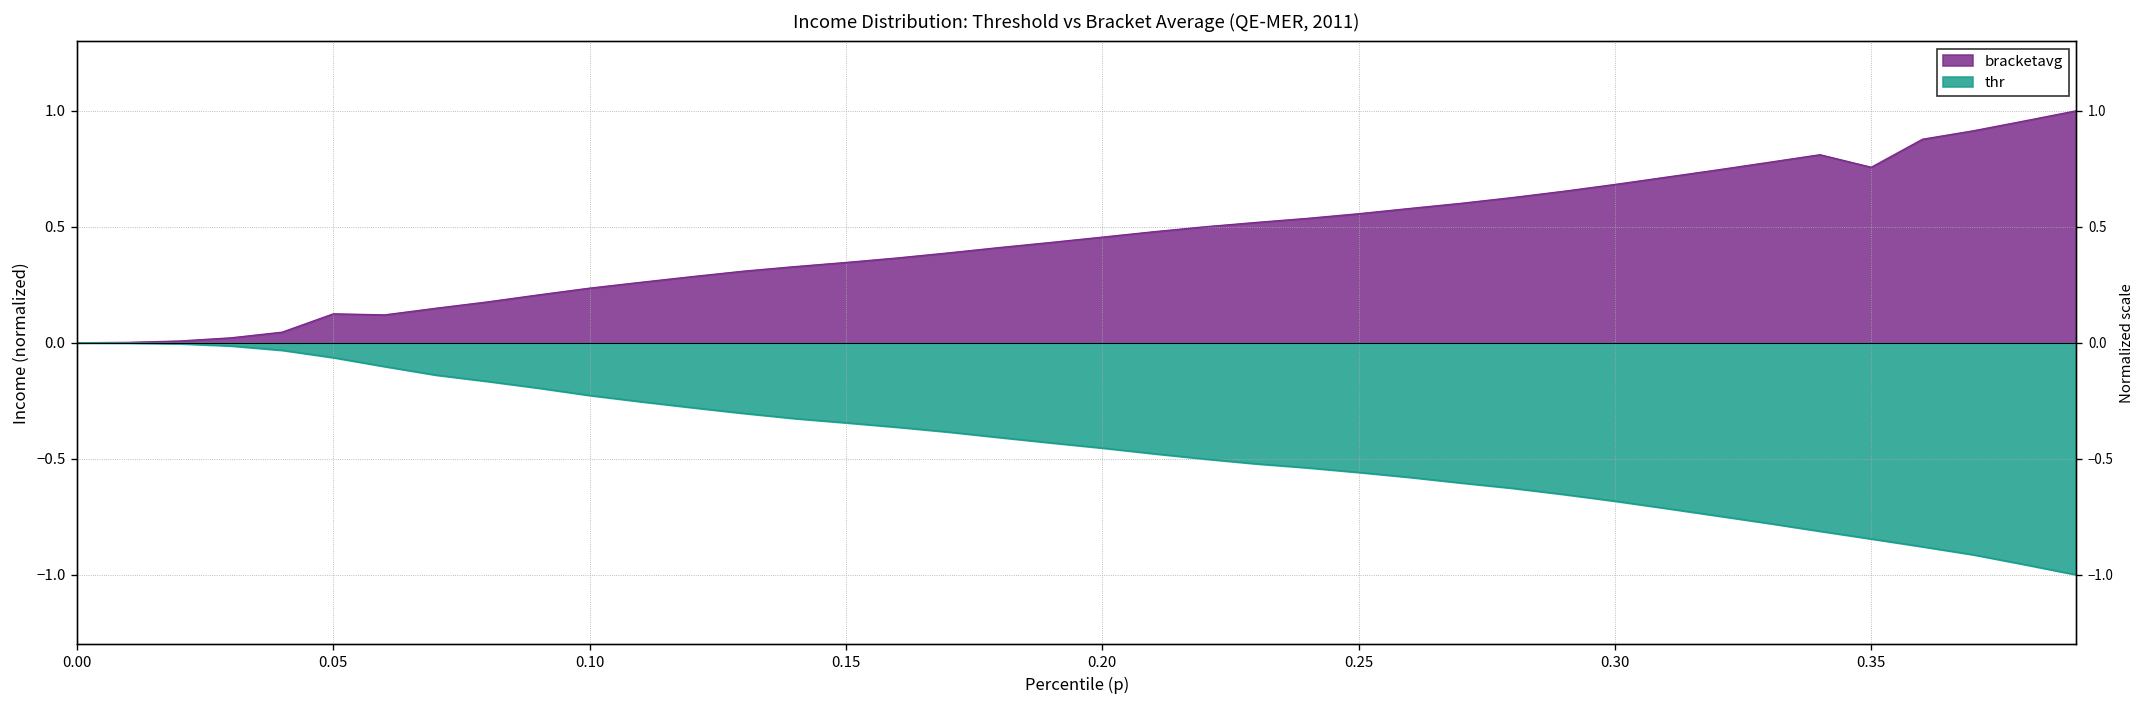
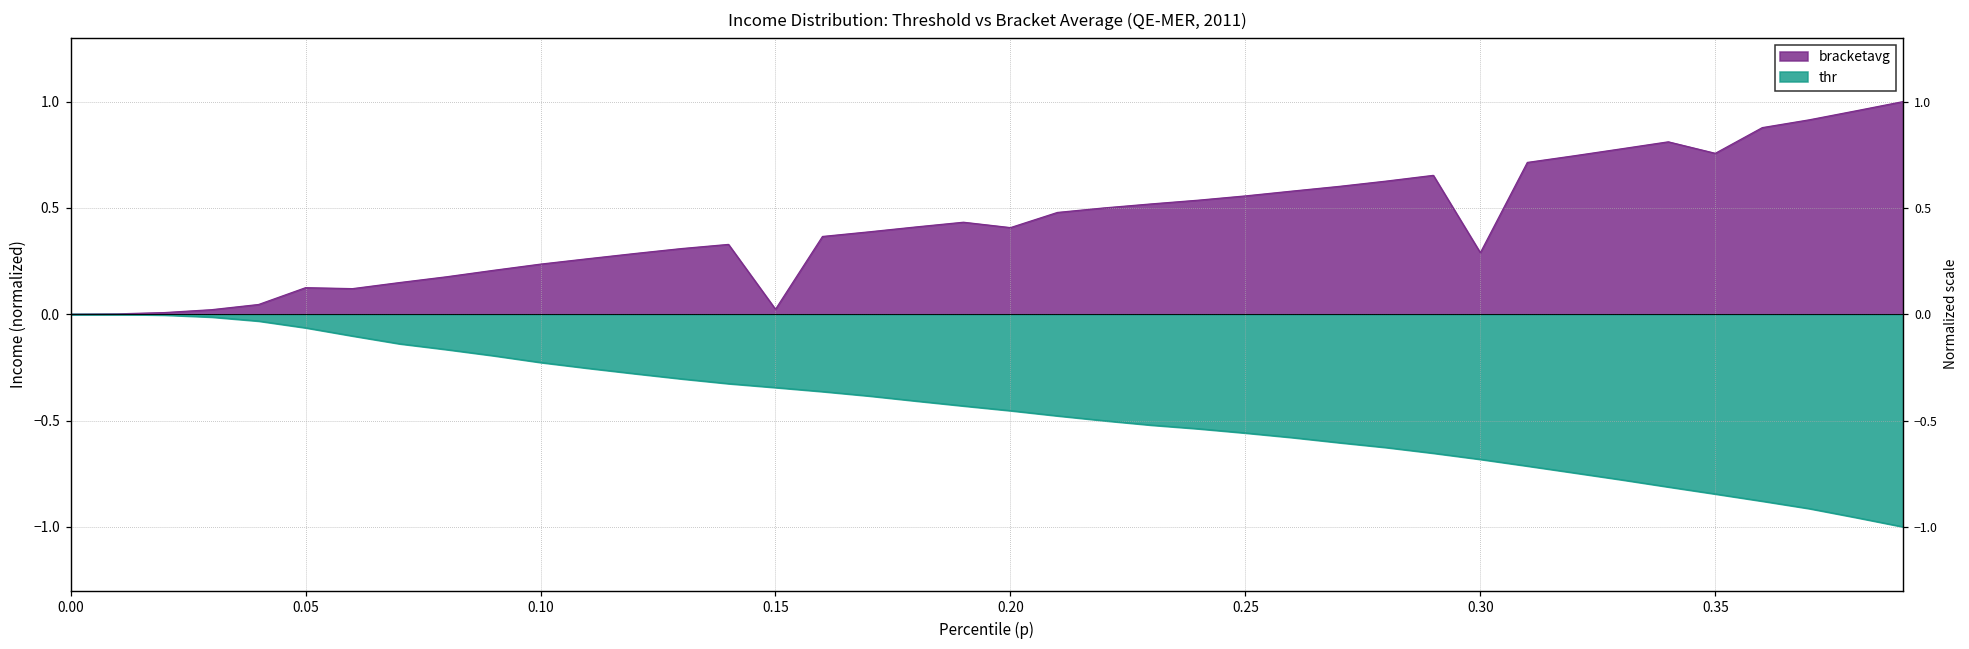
bracketavg, 0.15: 0.35 -> 0.02
bracketavg, 0.20: 0.46 -> 0.41
bracketavg, 0.30: 0.68 -> 0.29
